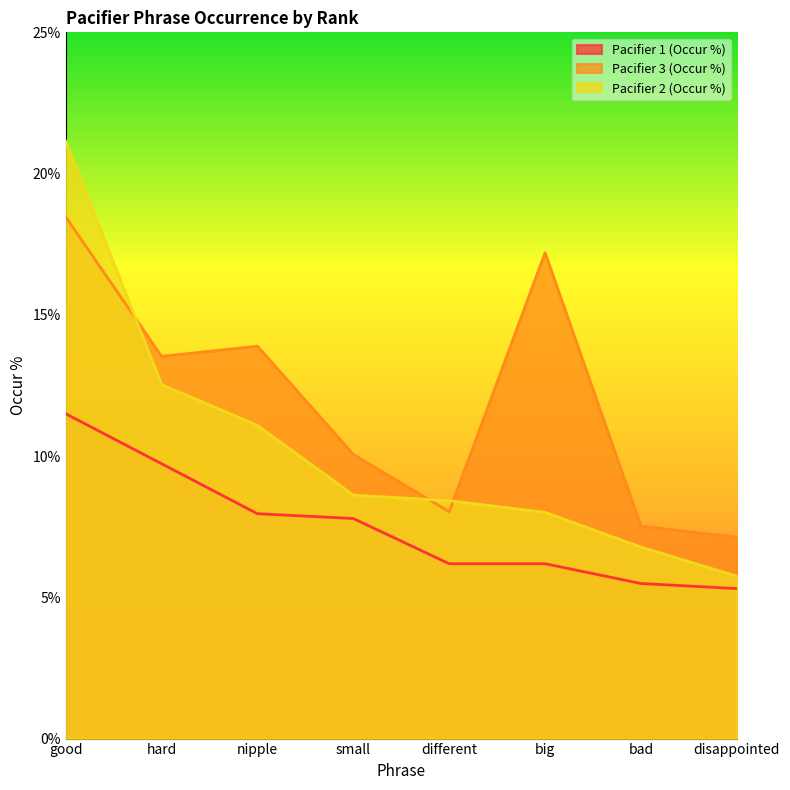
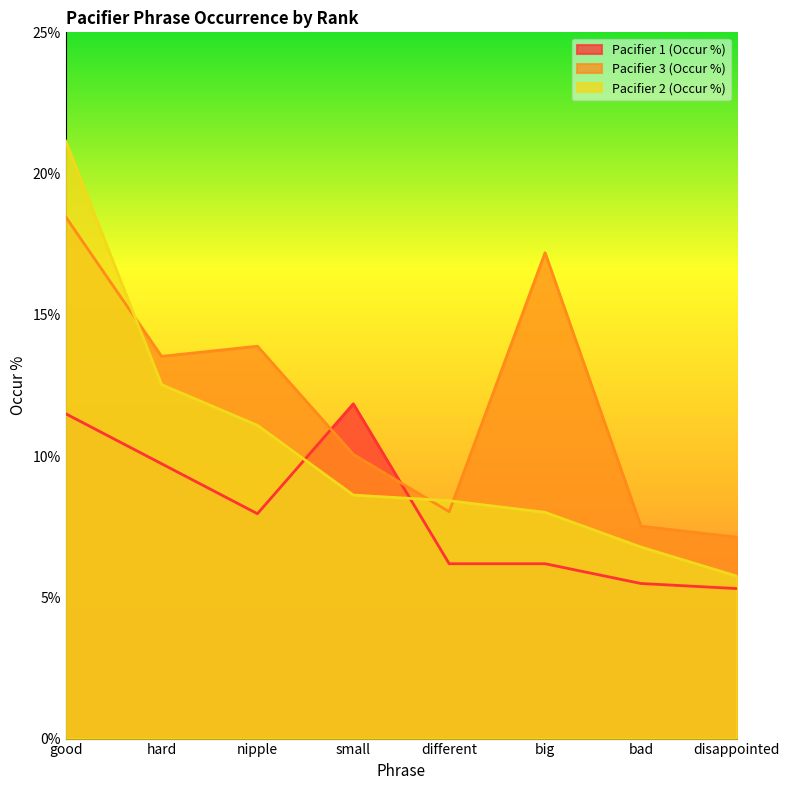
Pacifier 1 (Occur %), small: 7.8% -> 11.9%
